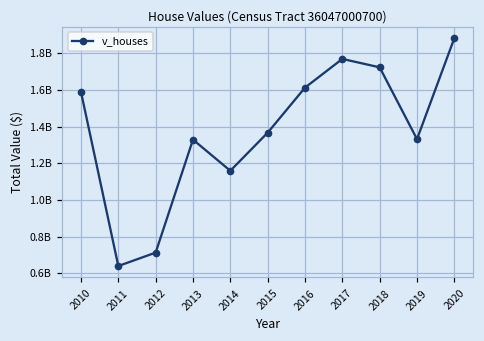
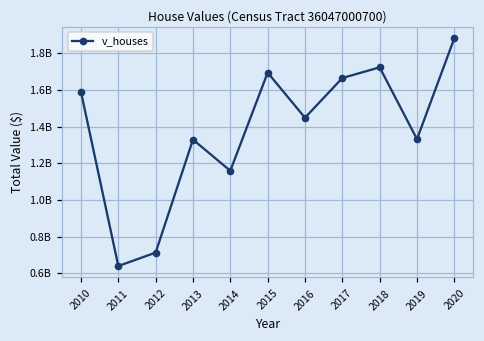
2015: 1370000000 -> 1690000000
2016: 1610000000 -> 1450000000
2017: 1770000000 -> 1660000000
